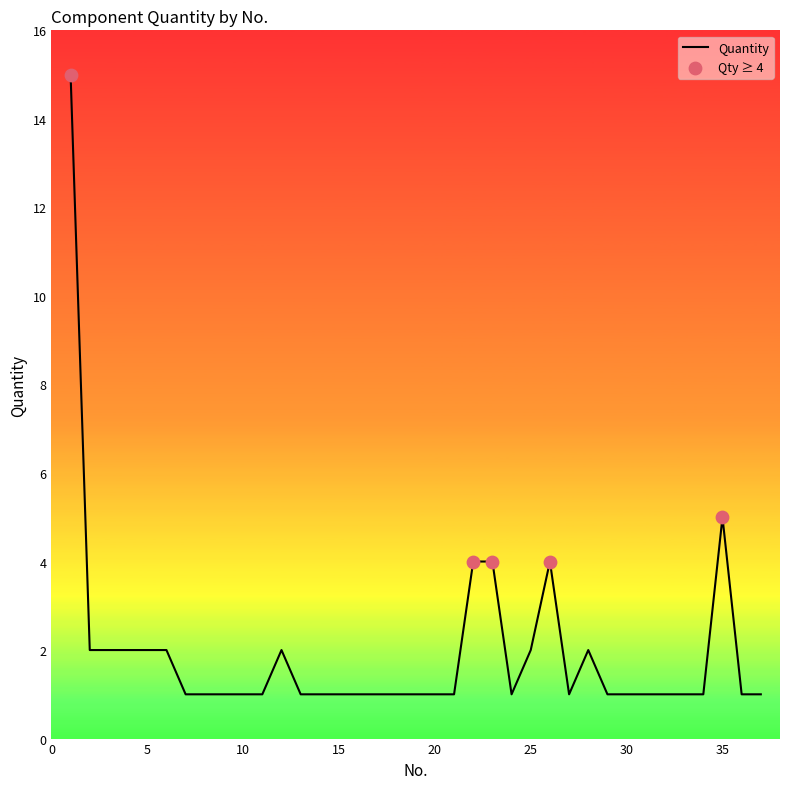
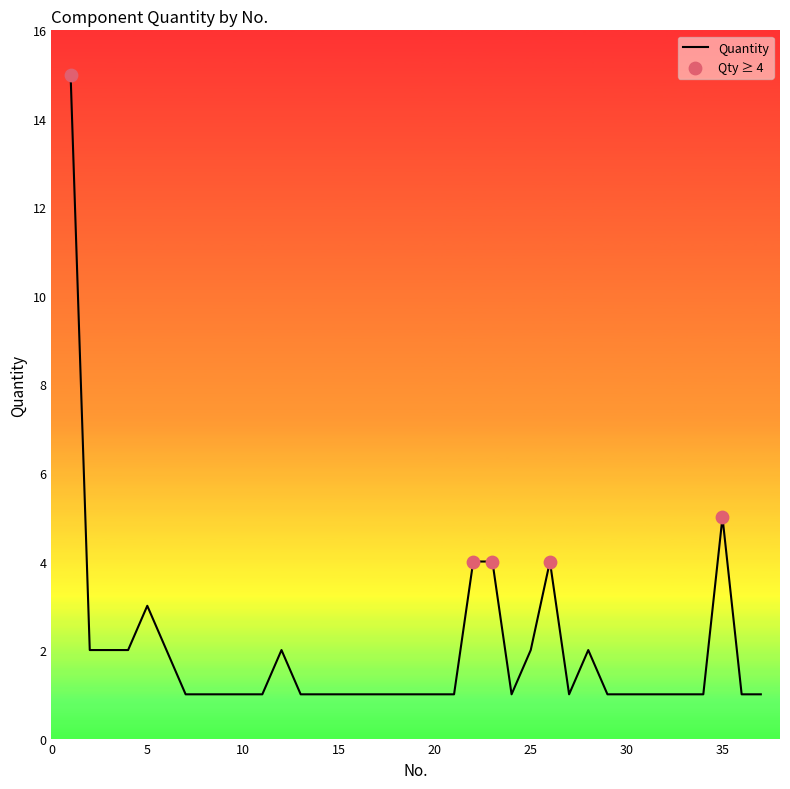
Quantity, 5: 2 -> 3
